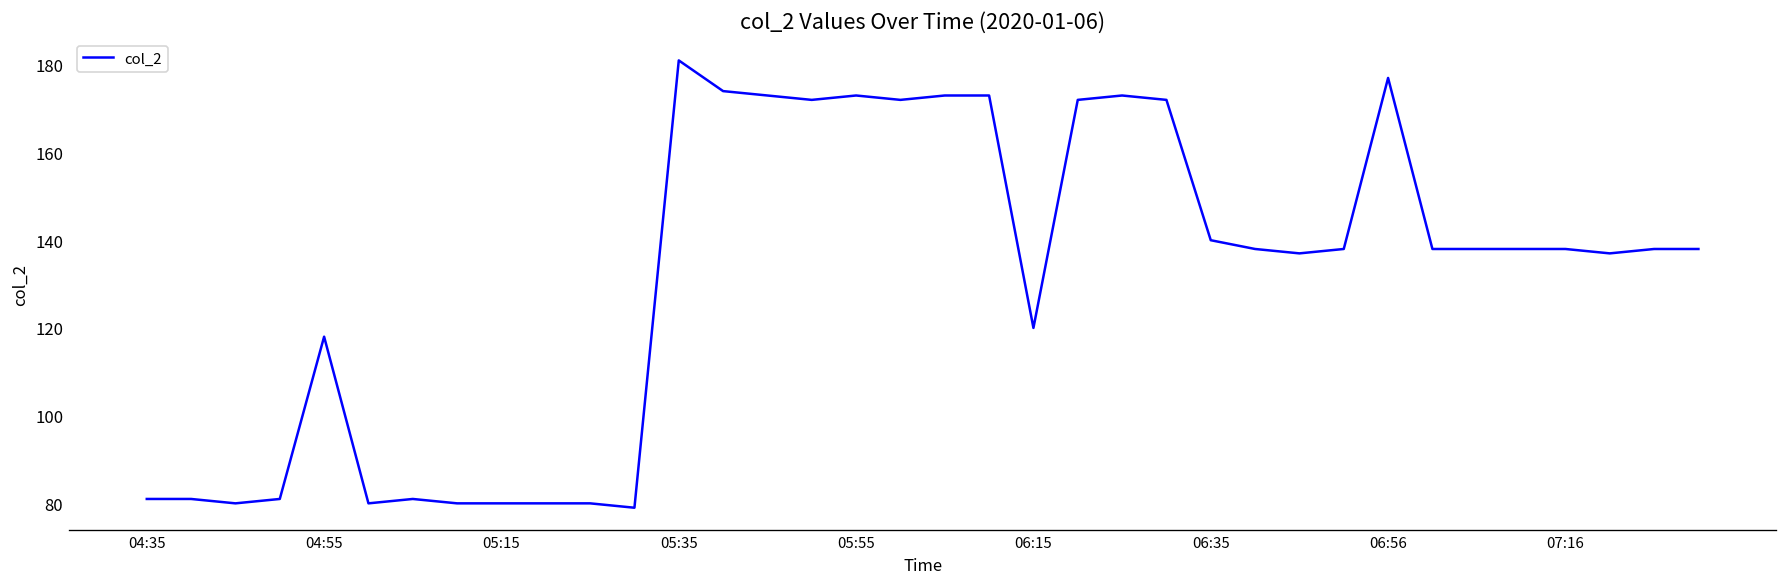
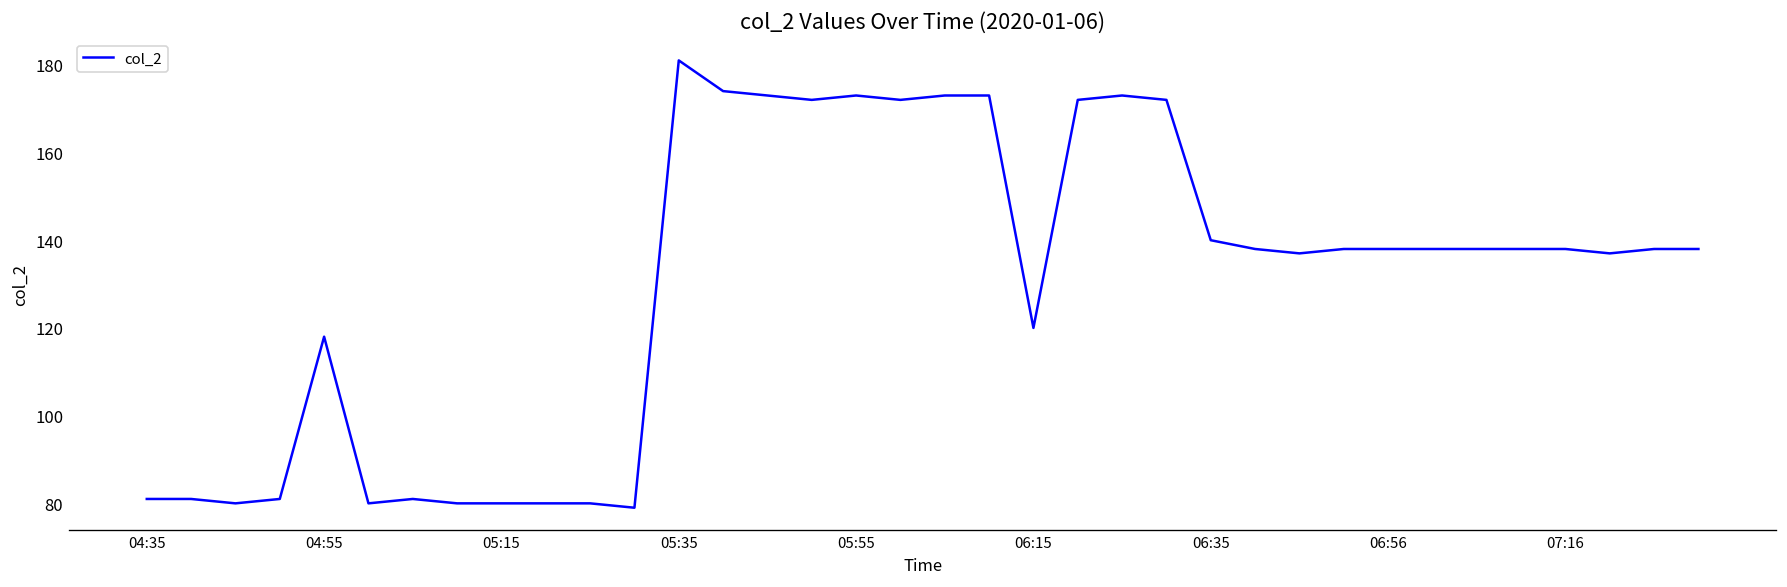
06:56: 177 -> 138
